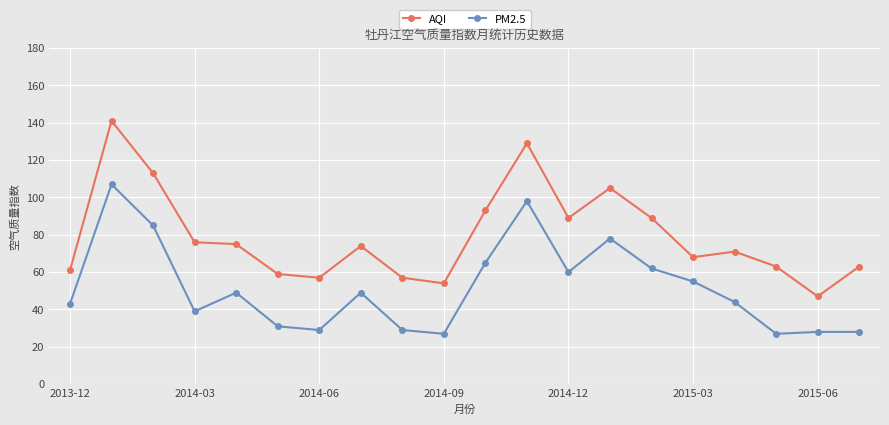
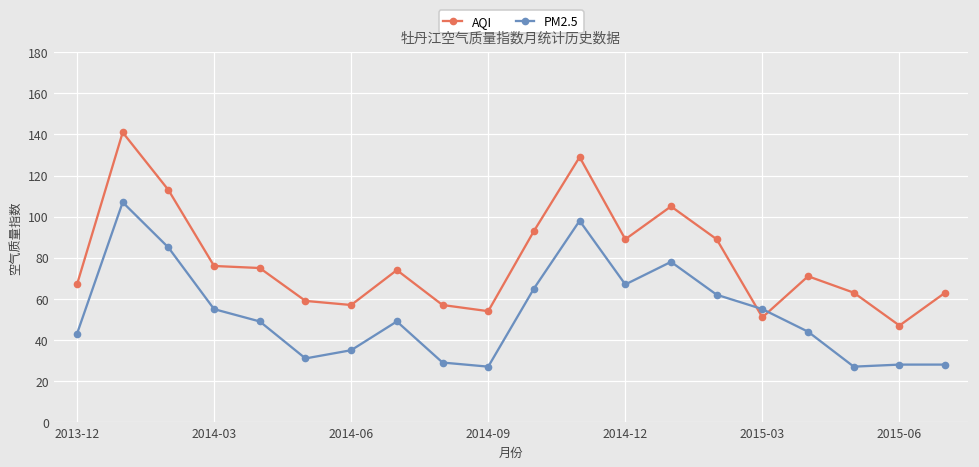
AQI, 2013-12: 61 -> 67
PM2.5, 2014-03: 39 -> 55
PM2.5, 2014-06: 29 -> 35
PM2.5, 2014-12: 60 -> 67
AQI, 2015-03: 68 -> 51
